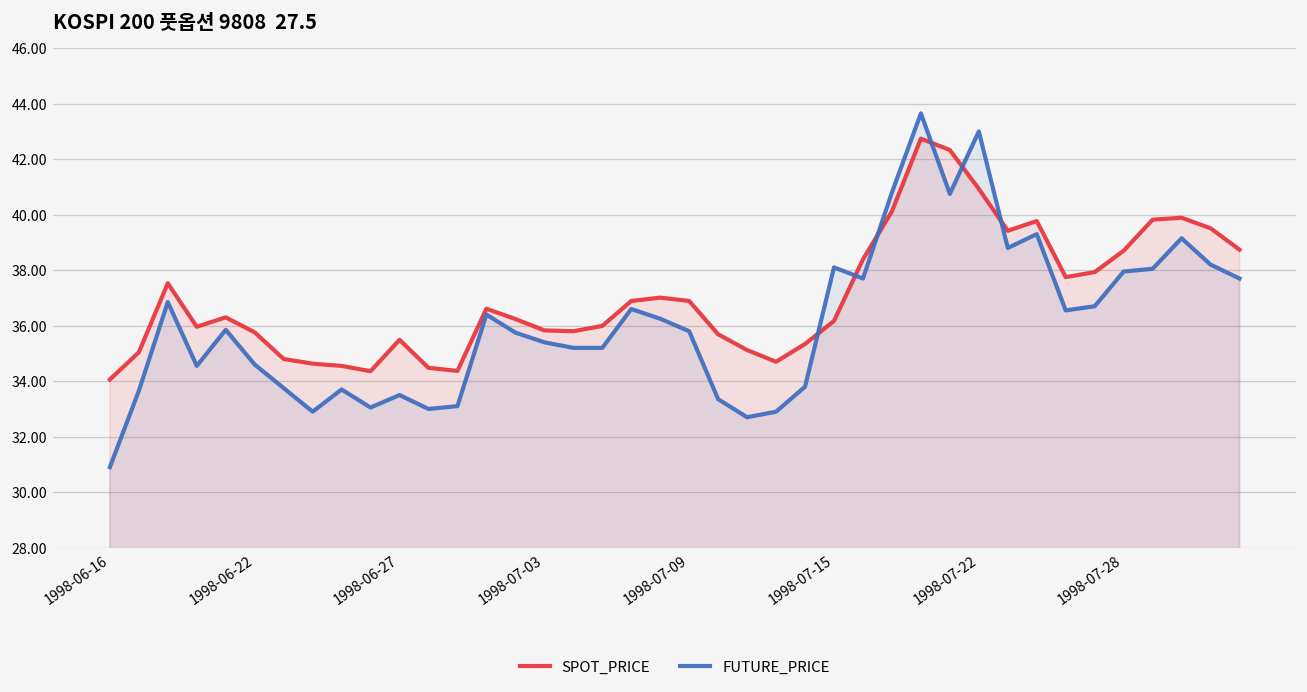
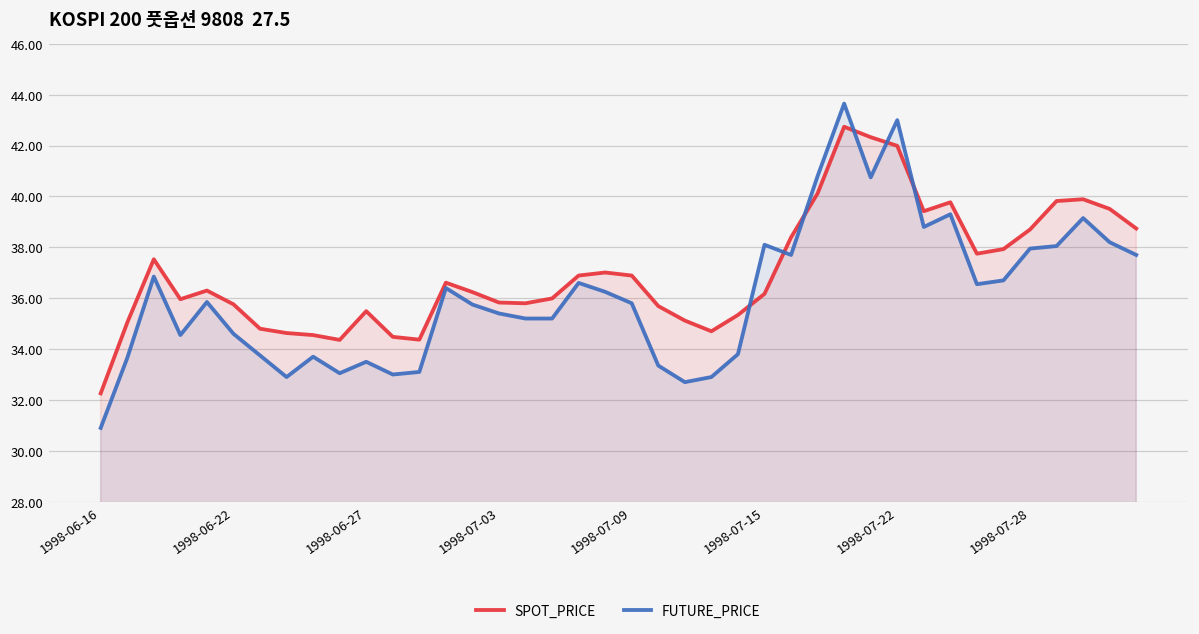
SPOT_PRICE, 1998-06-16: 34.1 -> 32.3
SPOT_PRICE, 1998-07-22: 40.9 -> 42.0
